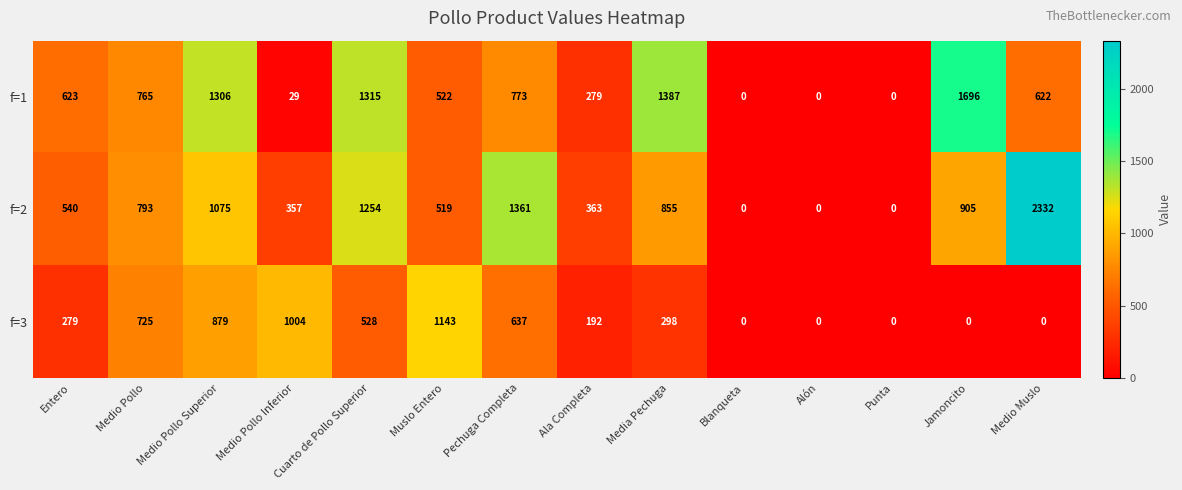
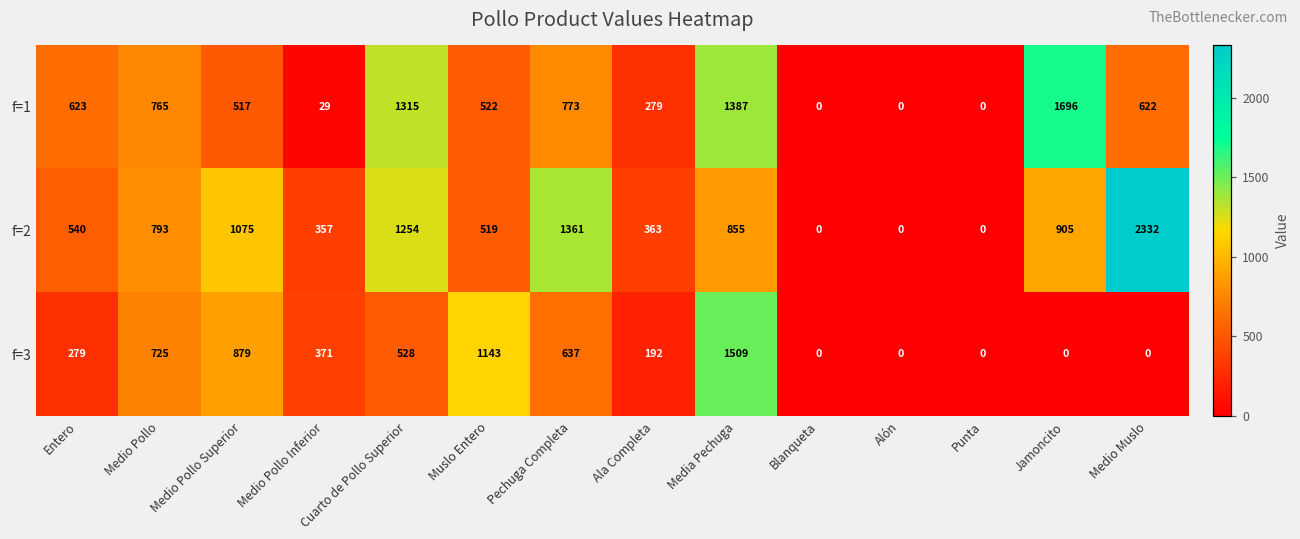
f=1, Medio Pollo Superior: 1306 -> 517
f=3, Medio Pollo Inferior: 1004 -> 371
f=3, Media Pechuga: 298 -> 1509
